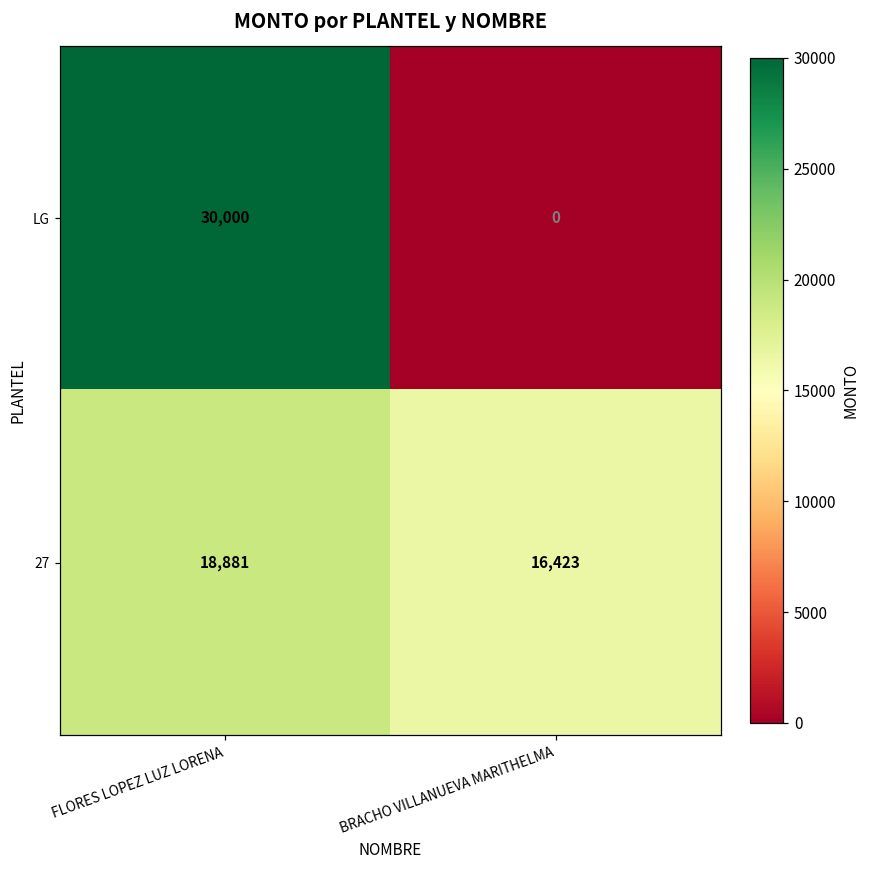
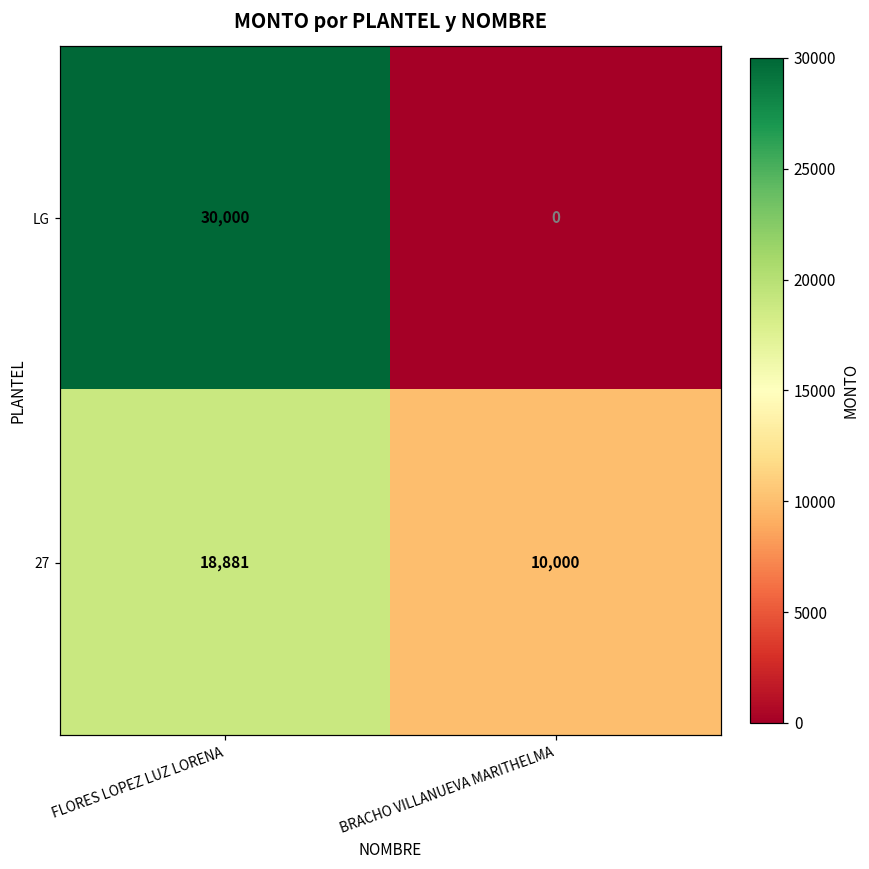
27, BRACHO VILLANUEVA MARITHELMA: 16,423 -> 10,000
